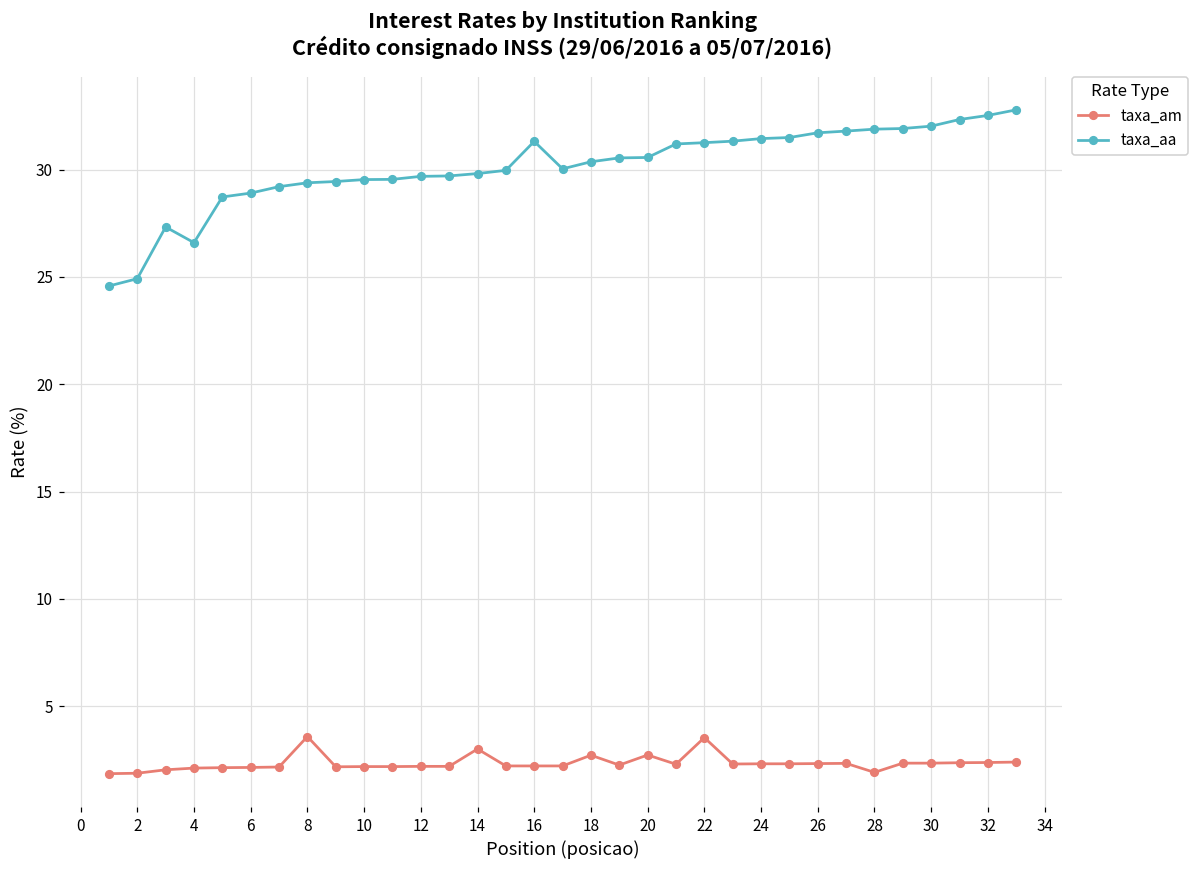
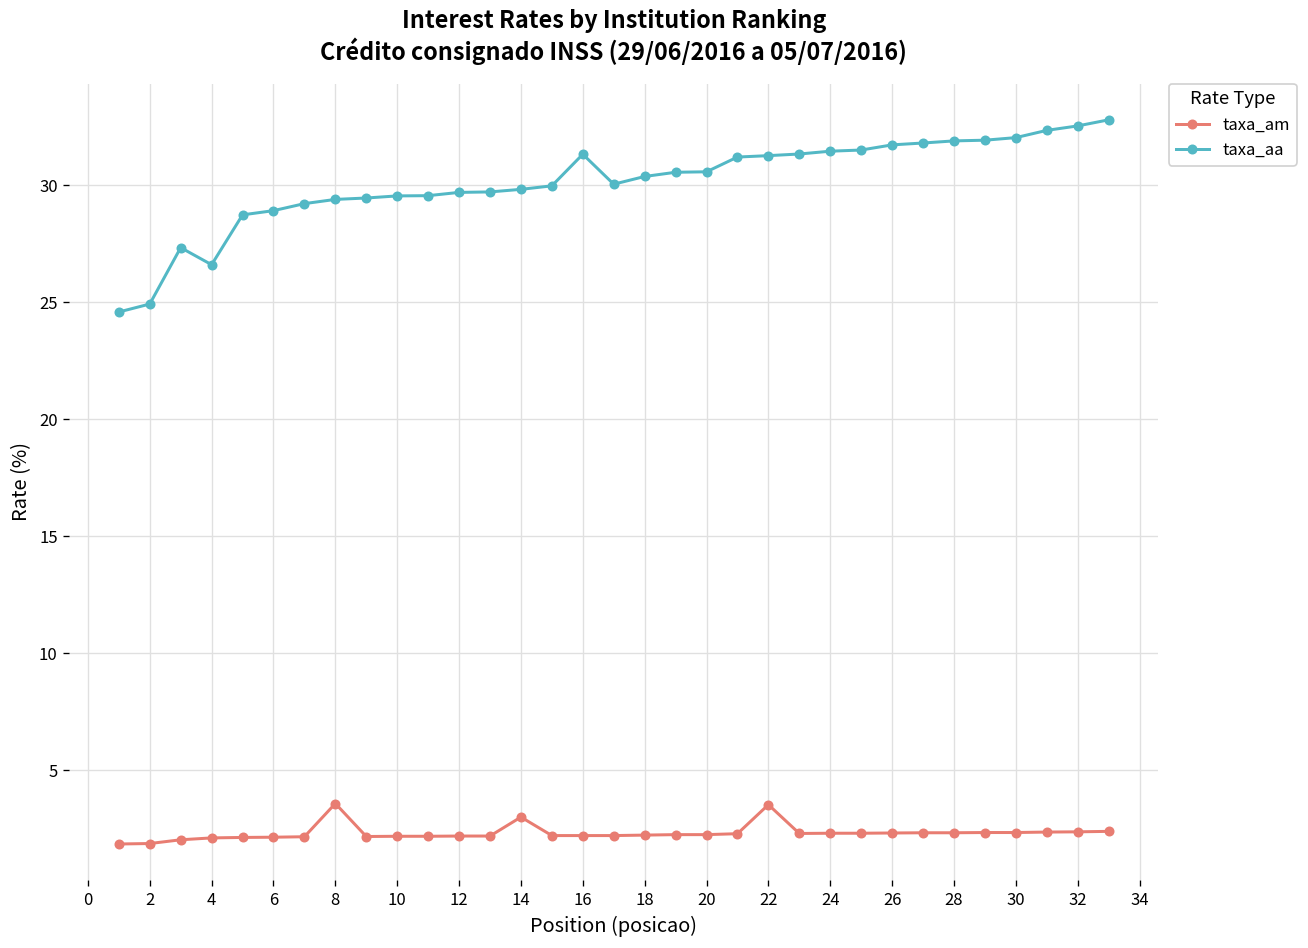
taxa_am, 18: 2.7 -> 2.2
taxa_am, 20: 2.7 -> 2.3
taxa_am, 28: 1.9 -> 2.3
